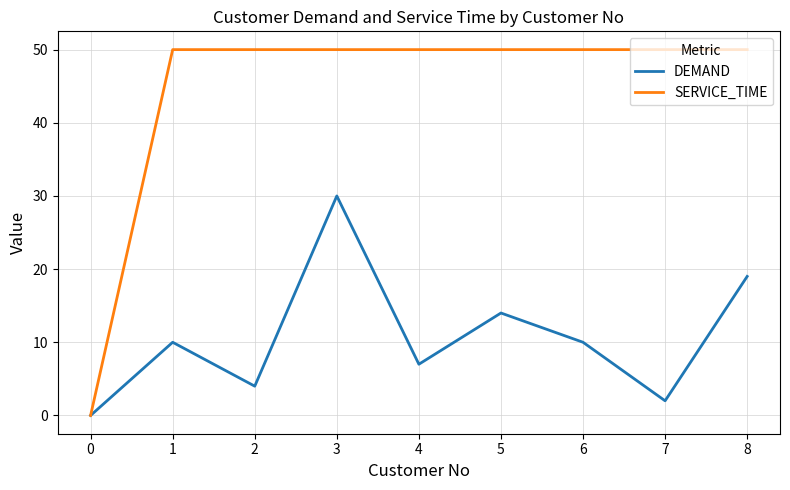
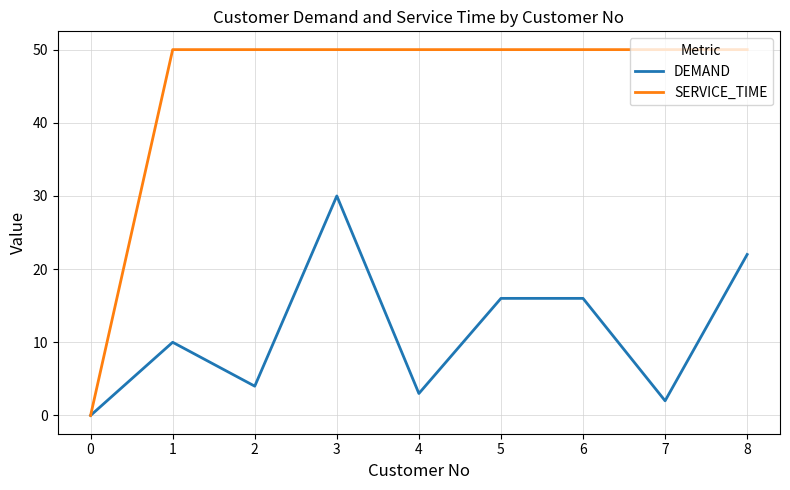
DEMAND, 4: 7 -> 3
DEMAND, 5: 14 -> 16
DEMAND, 6: 10 -> 16
DEMAND, 8: 19 -> 22
